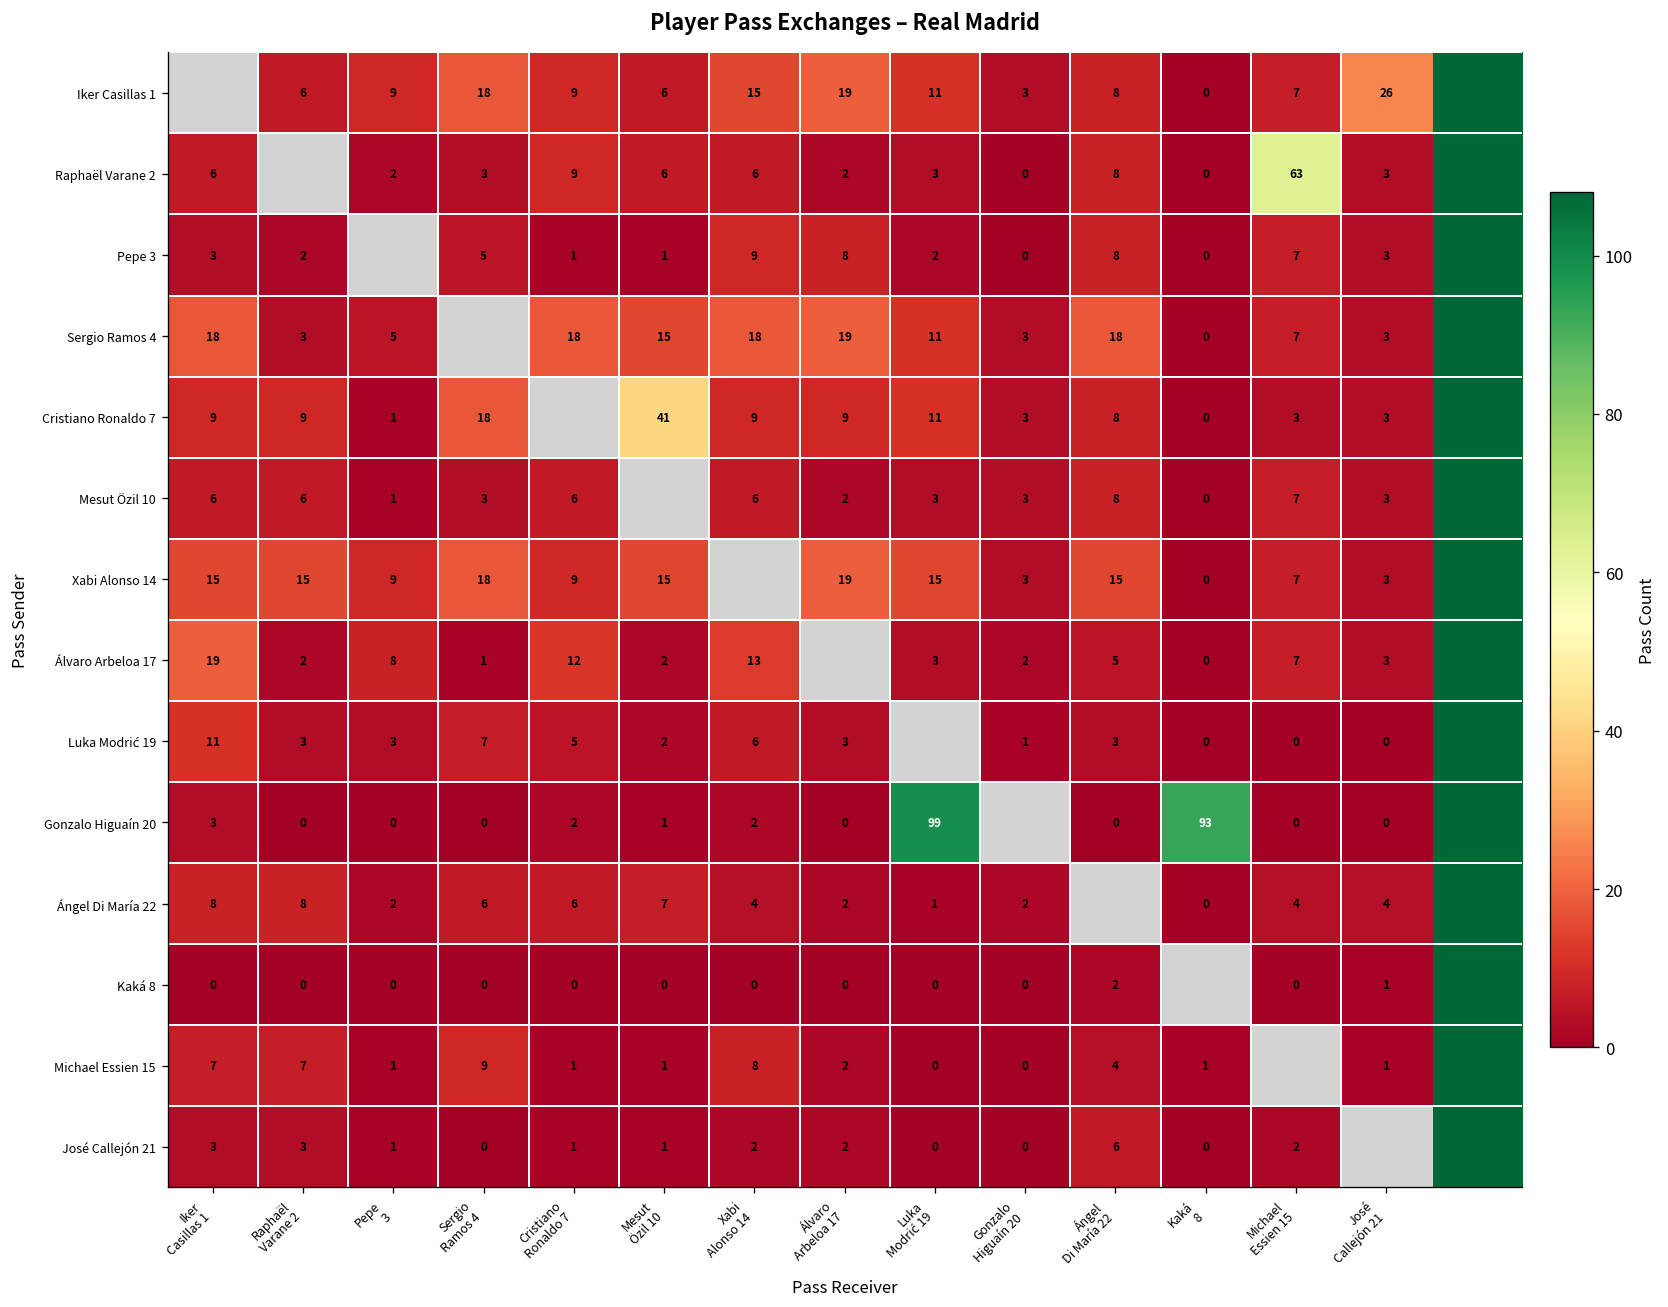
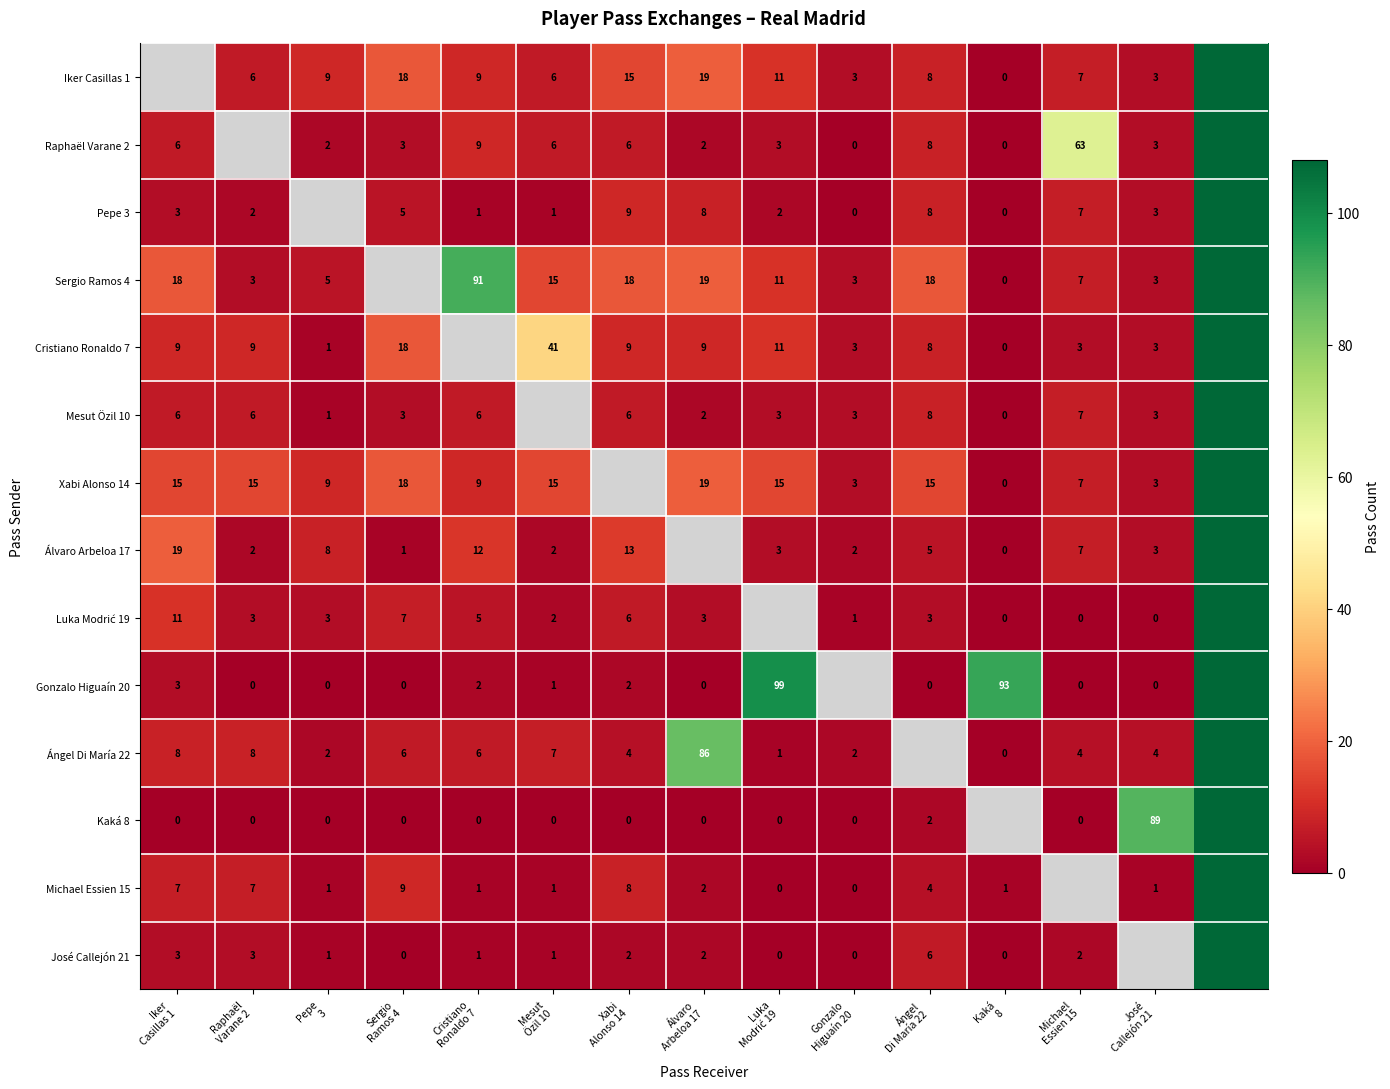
Iker Casillas 1, José Callejón 21: 26 -> 3
Sergio Ramos 4, Cristiano Ronaldo 7: 18 -> 91
Ángel Di María 22, Álvaro Arbeloa 17: 2 -> 86
Kaká 8, José Callejón 21: 1 -> 89
